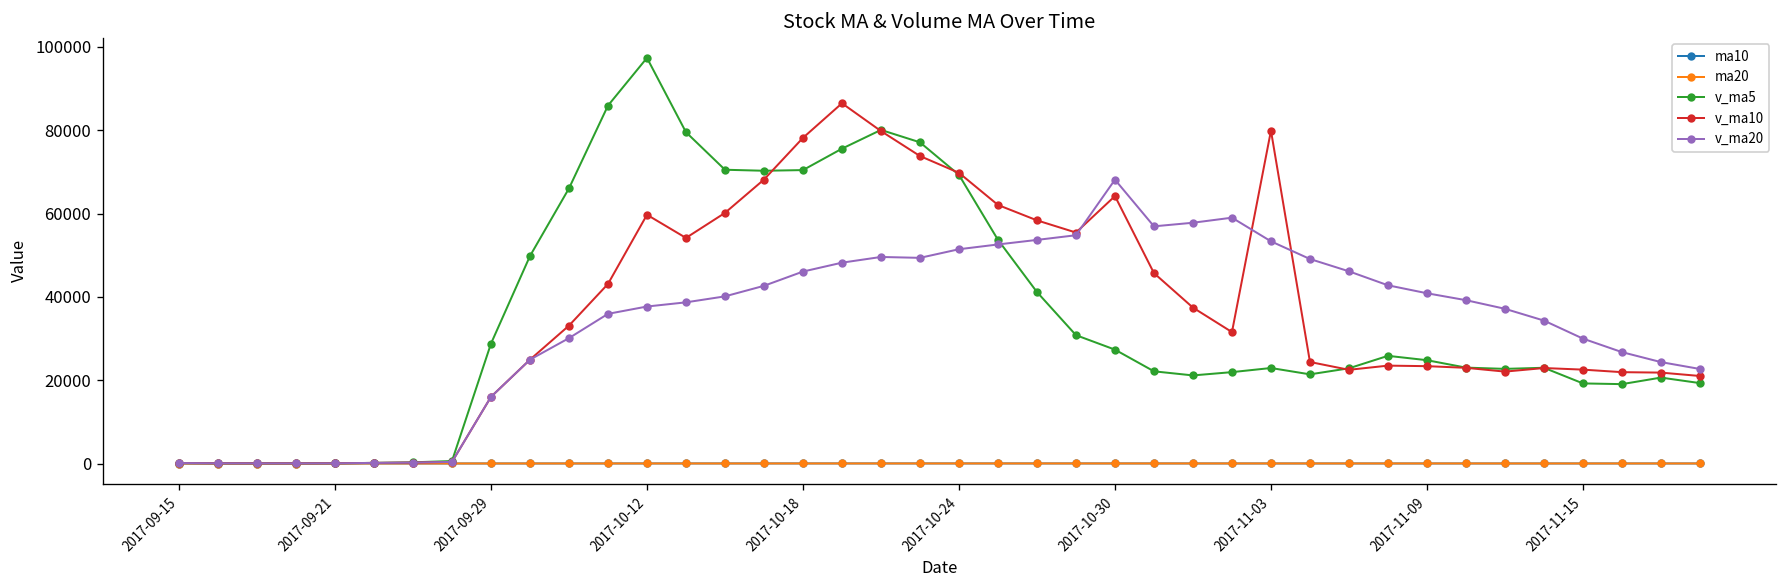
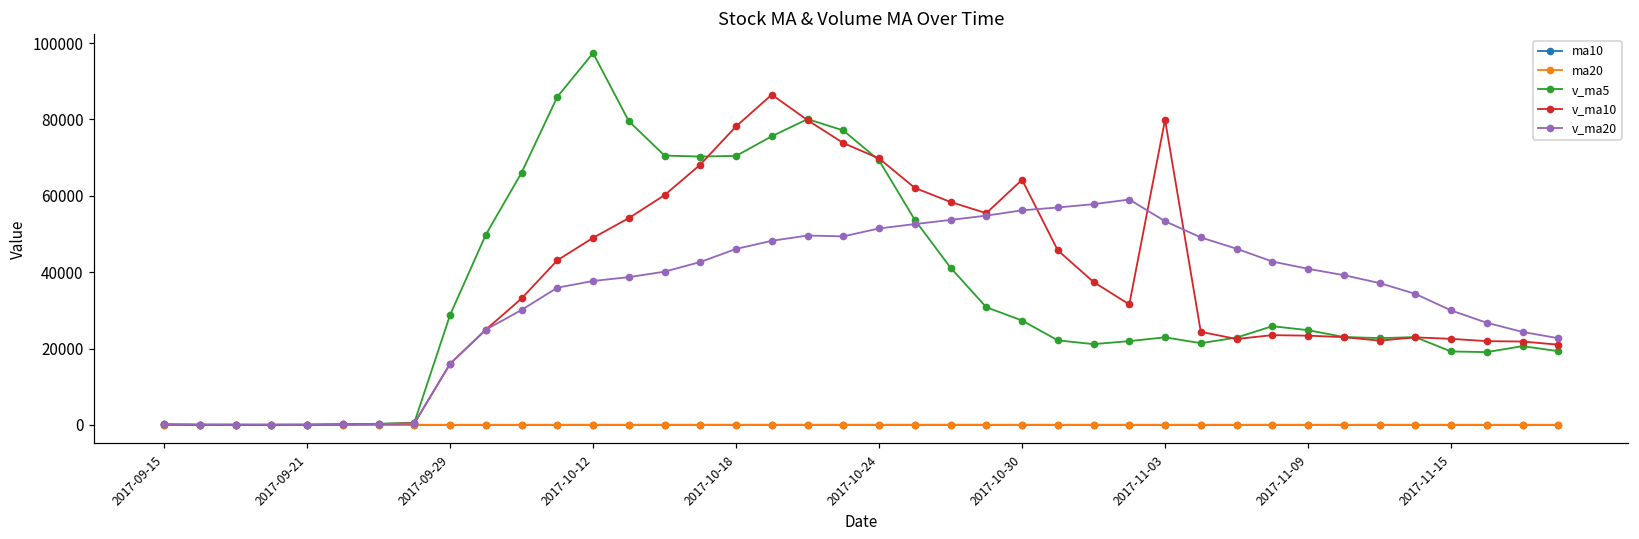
v_ma10, 2017-10-12: 60000 -> 49000
v_ma20, 2017-10-30: 68000 -> 56000
